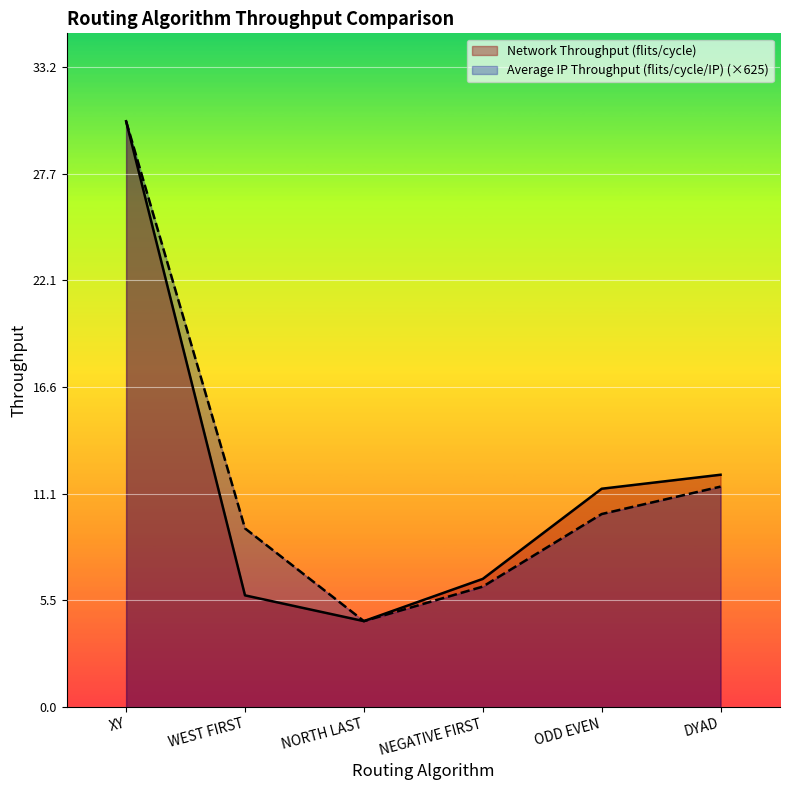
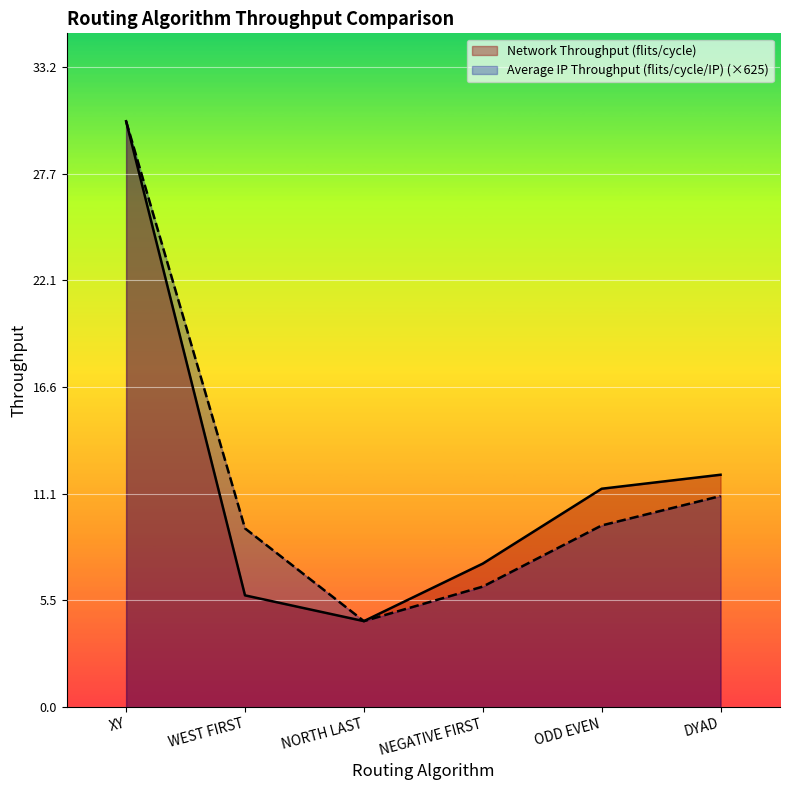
Network Throughput (flits/cycle), NEGATIVE FIRST: 6.7 -> 7.4
Average IP Throughput (flits/cycle/IP) (×625), ODD EVEN: 10.0 -> 9.4
Average IP Throughput (flits/cycle/IP) (×625), DYAD: 11.4 -> 11.0
